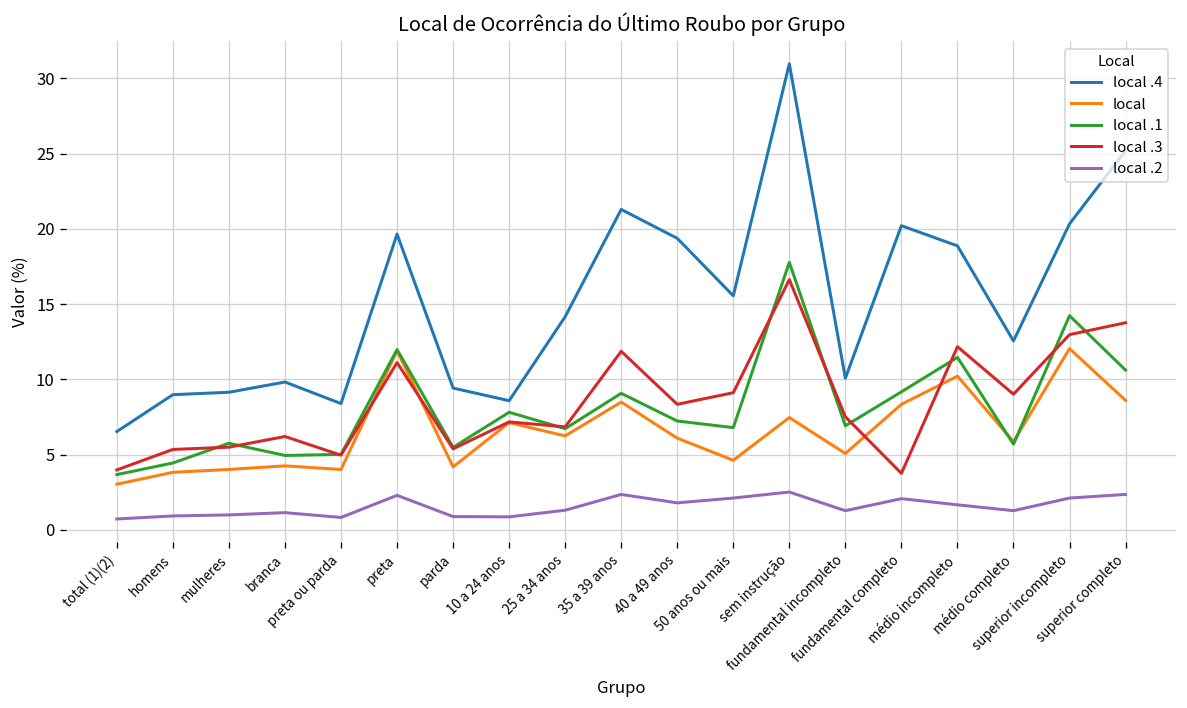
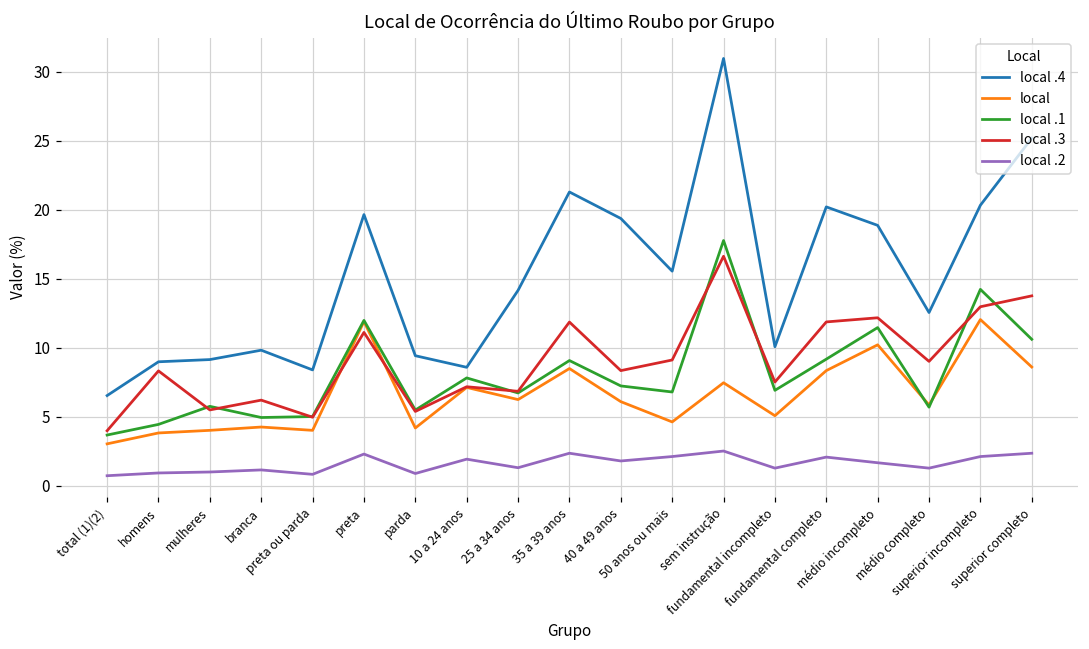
local .3, homens: 5.3 -> 8.3
local .2, 10 a 24 anos: 0.9 -> 1.9
local .3, fundamental completo: 3.8 -> 11.9
